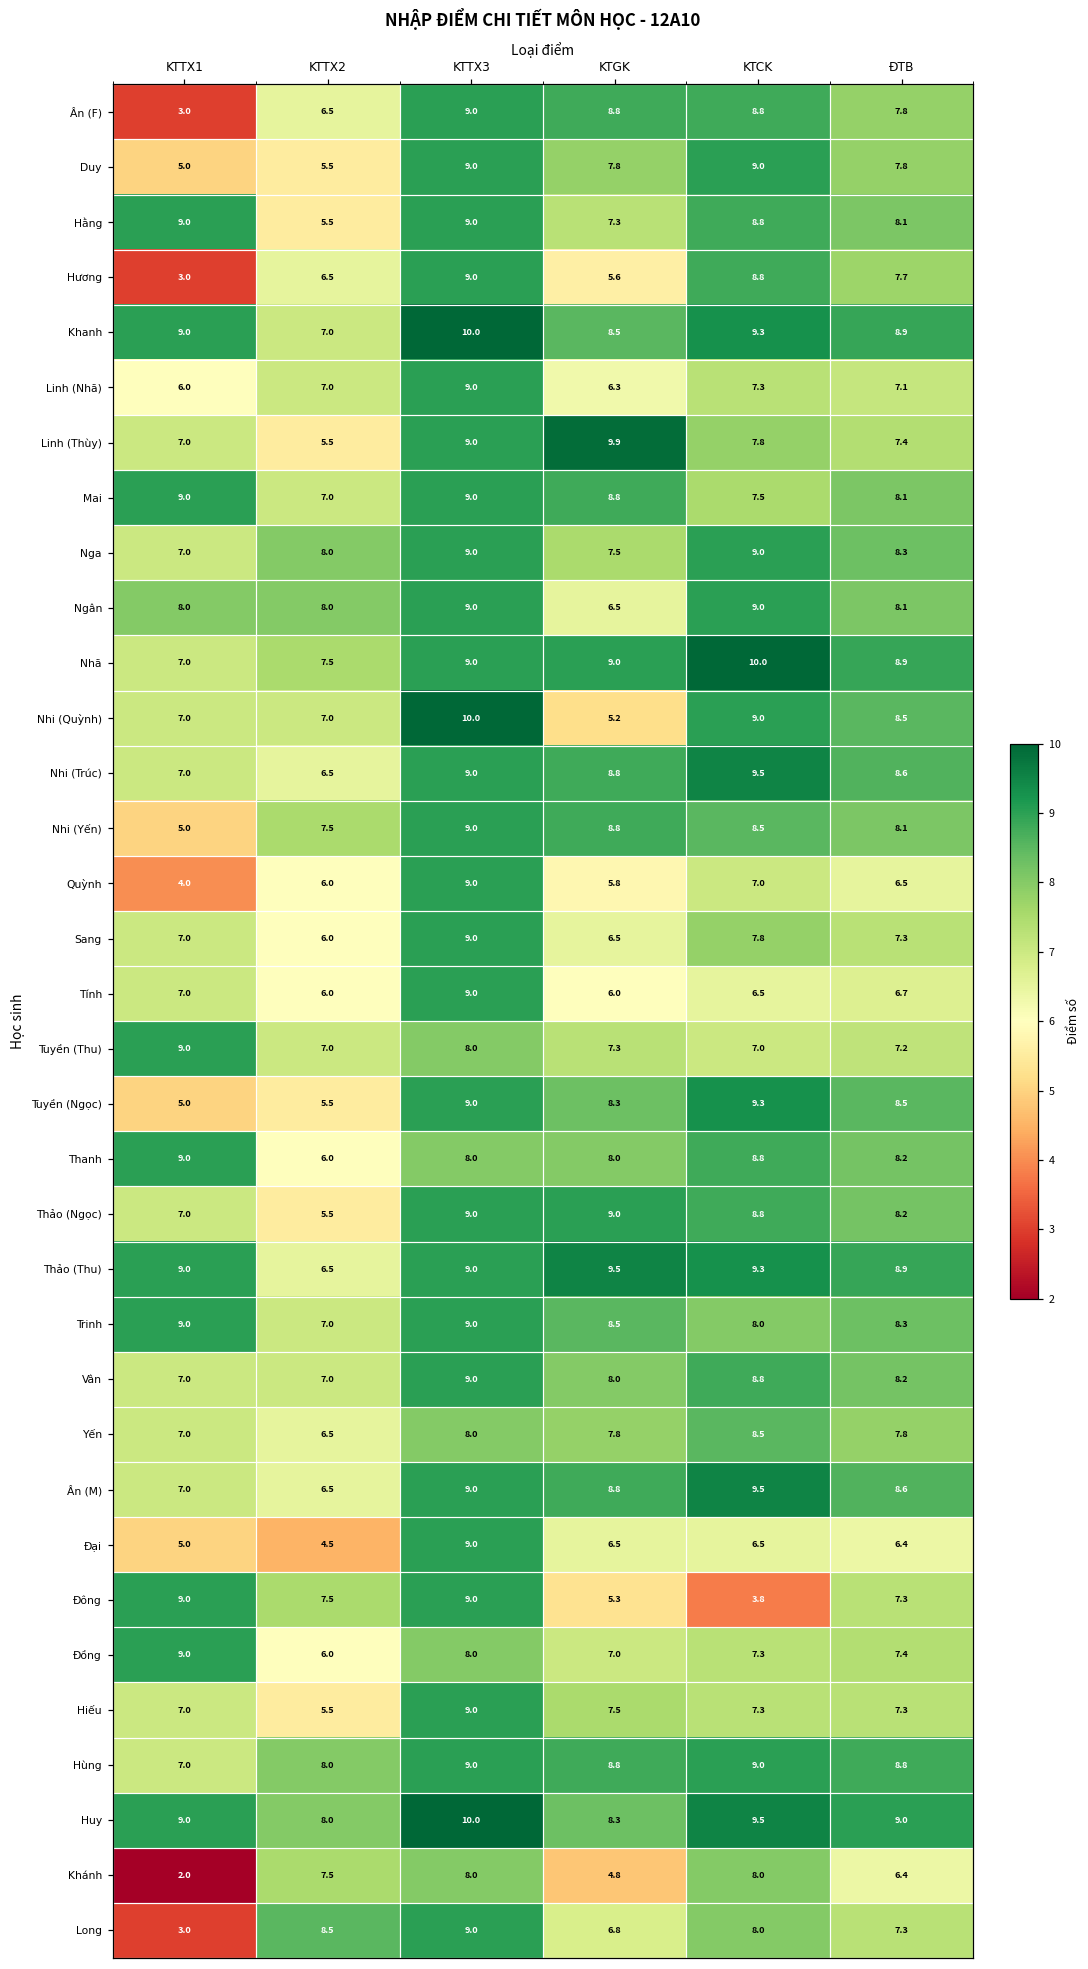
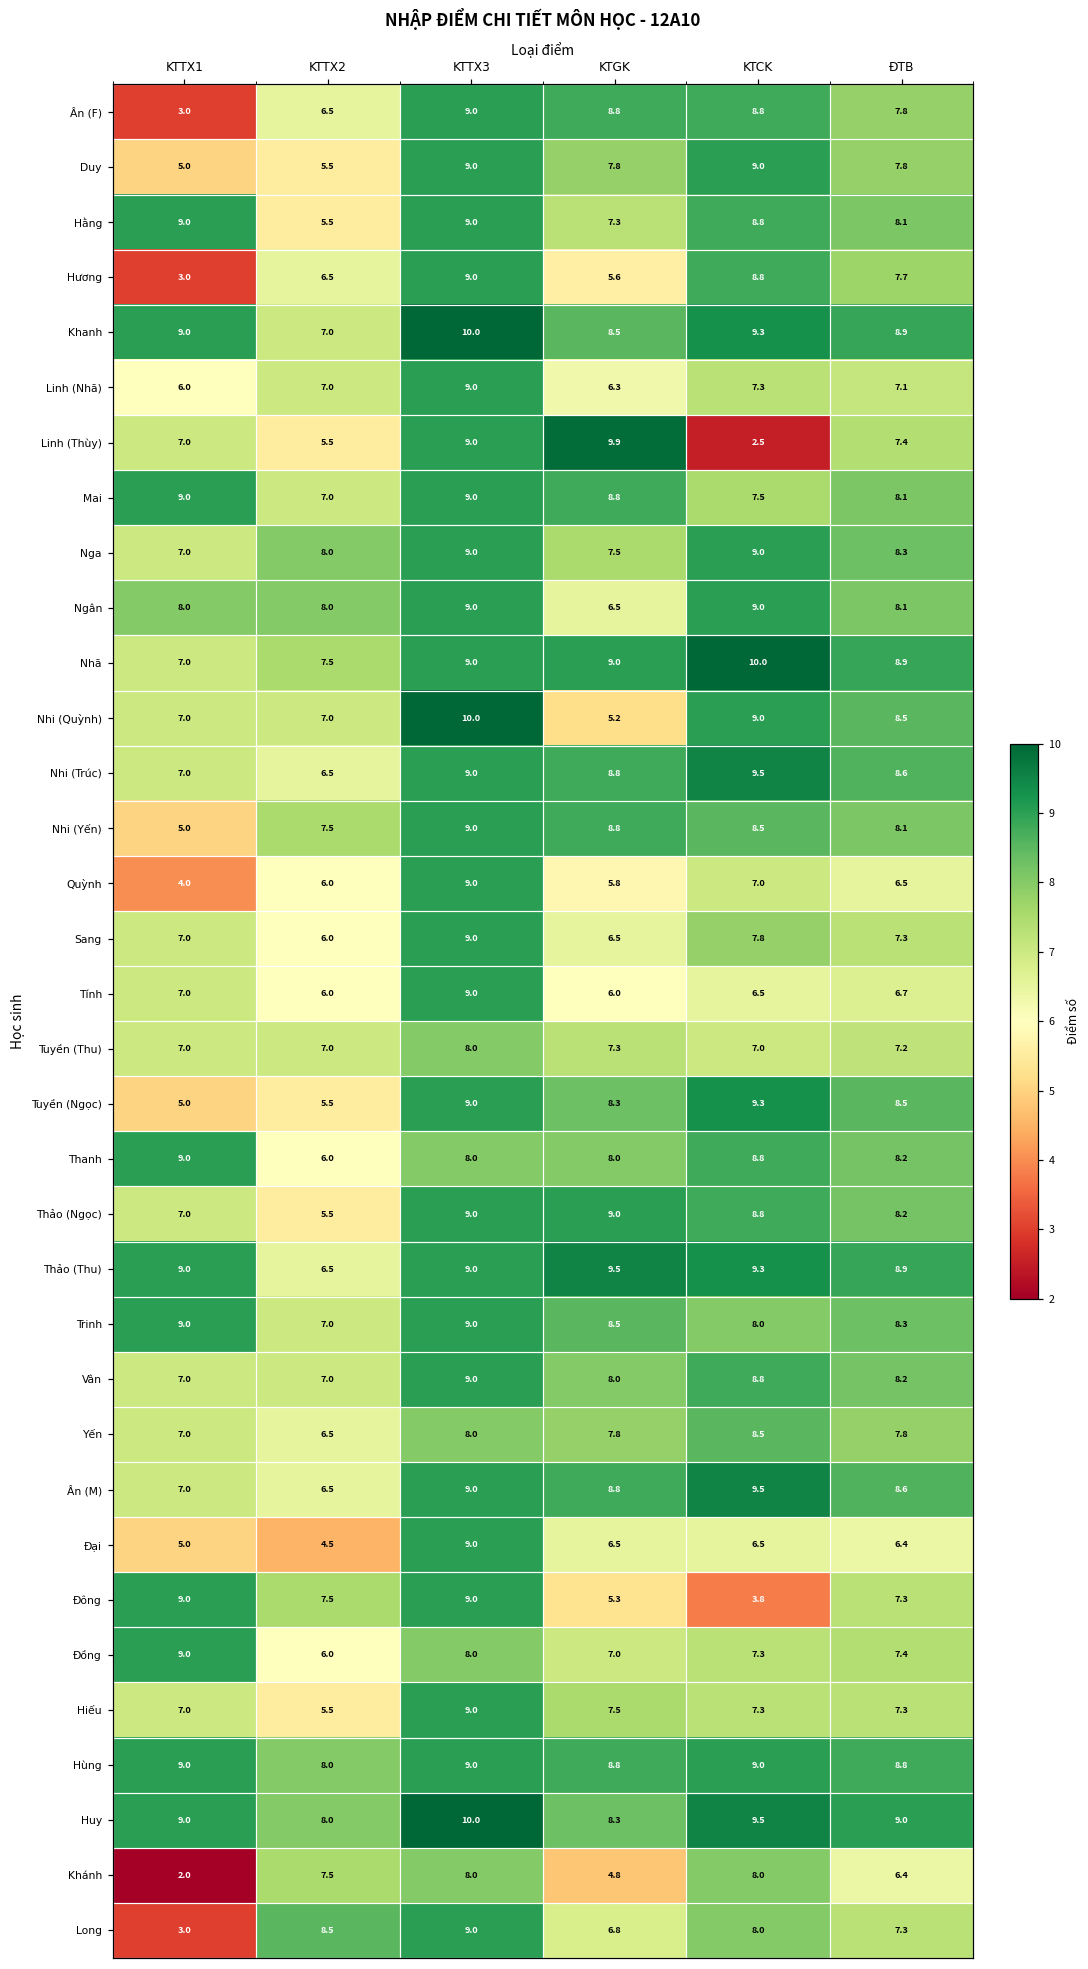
Linh (Thùy), KTCK: 7.8 -> 2.5
Tuyền (Thu), KTTX1: 9.0 -> 7.0
Hùng, KTTX1: 7.0 -> 9.0
